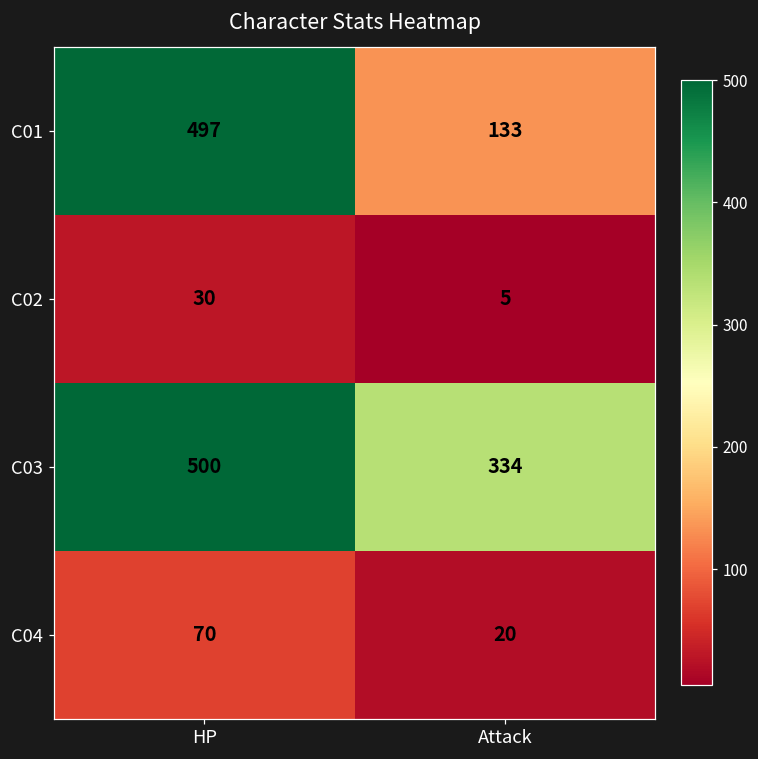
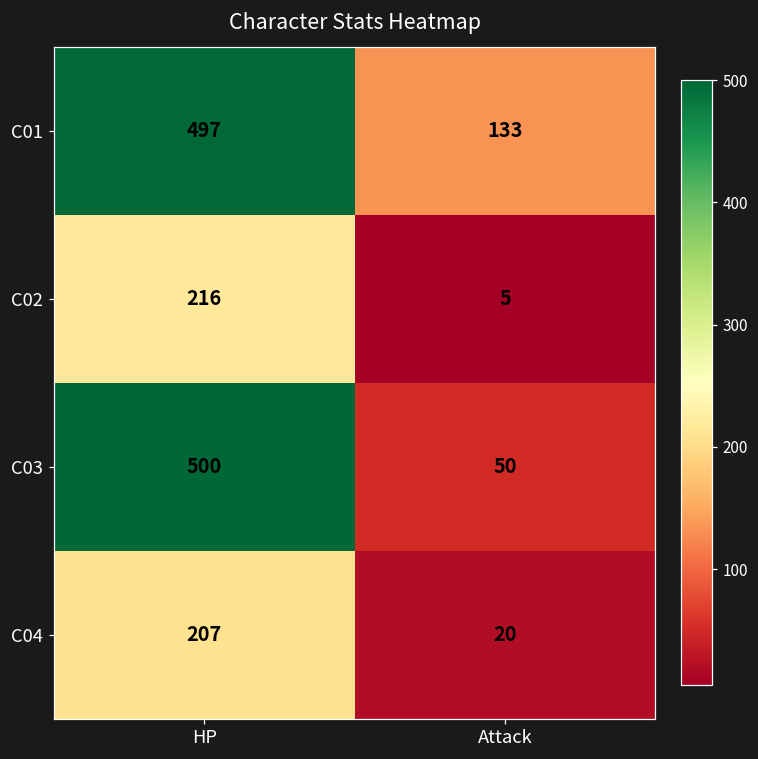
C02, HP: 30 -> 216
C03, Attack: 334 -> 50
C04, HP: 70 -> 207
